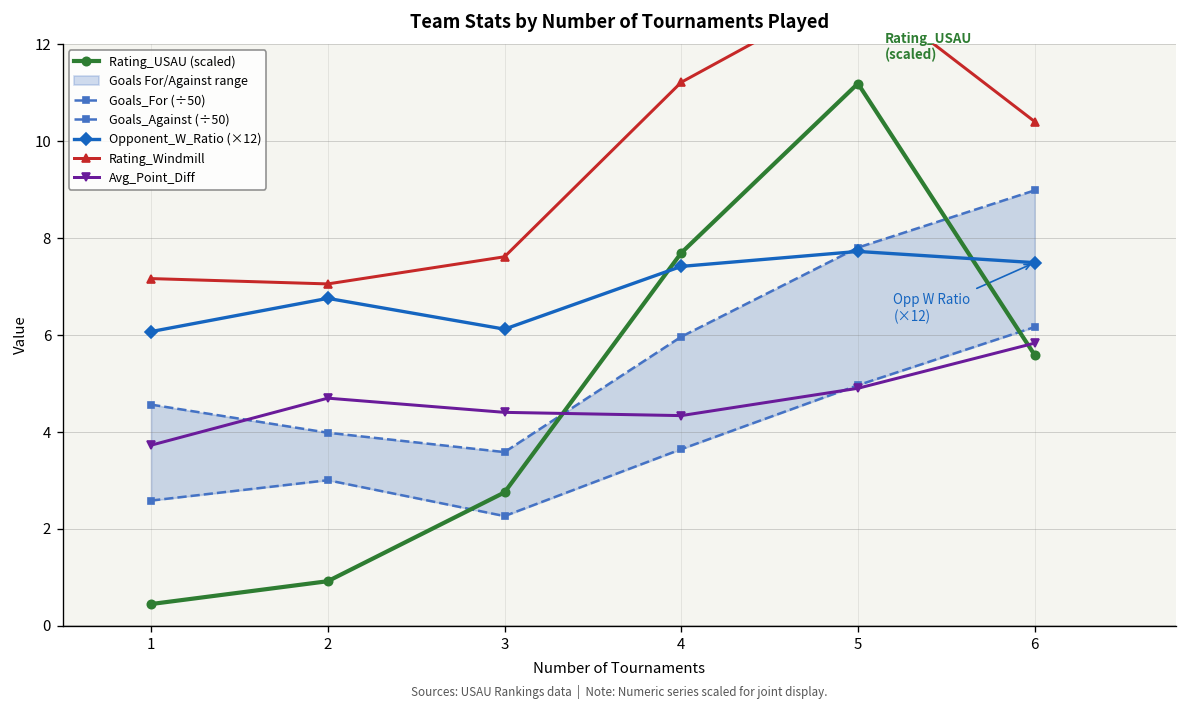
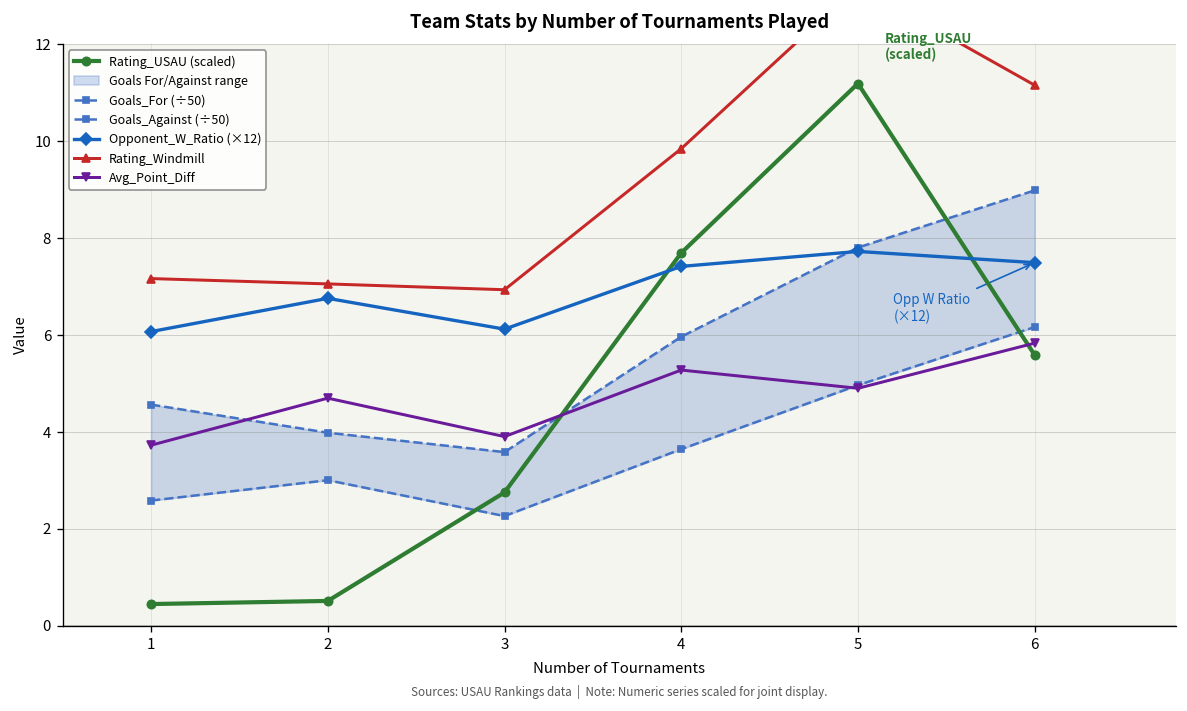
Rating_USAU (scaled), 2: 0.9 -> 0.5
Rating_Windmill, 3: 7.6 -> 6.9
Avg_Point_Diff, 3: 4.4 -> 3.9
Rating_Windmill, 4: 11.2 -> 9.8
Avg_Point_Diff, 4: 4.3 -> 5.3
Rating_Windmill, 6: 10.4 -> 11.2
